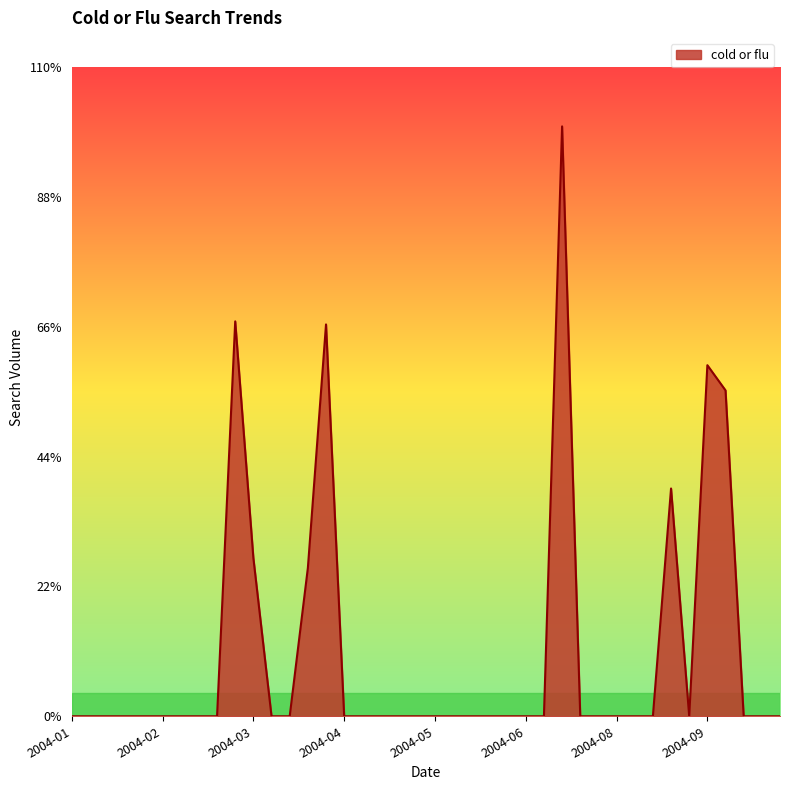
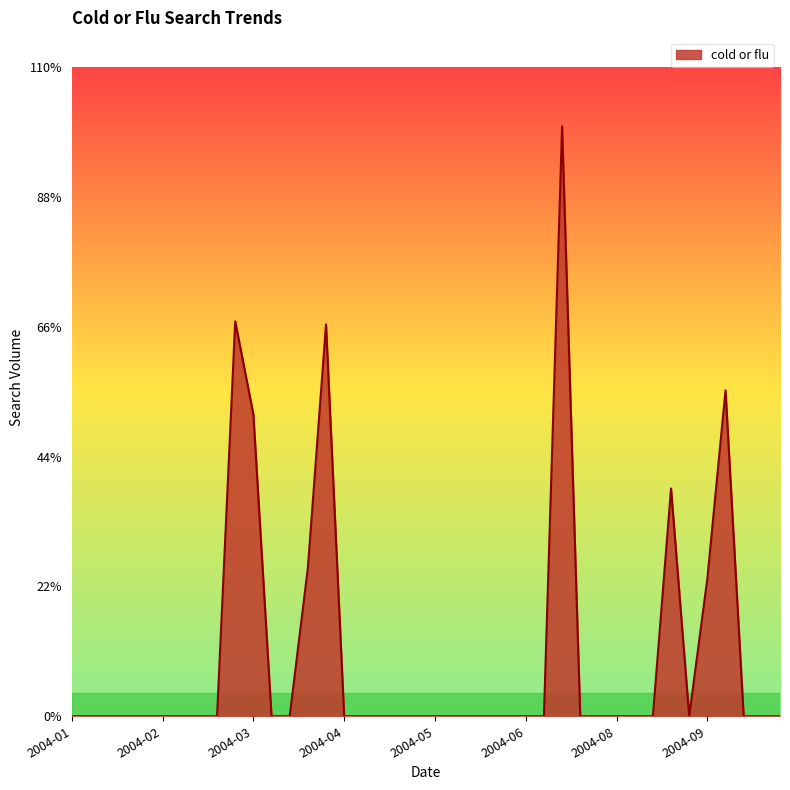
2004-03: 27% -> 51%
2004-09: 60% -> 23%
